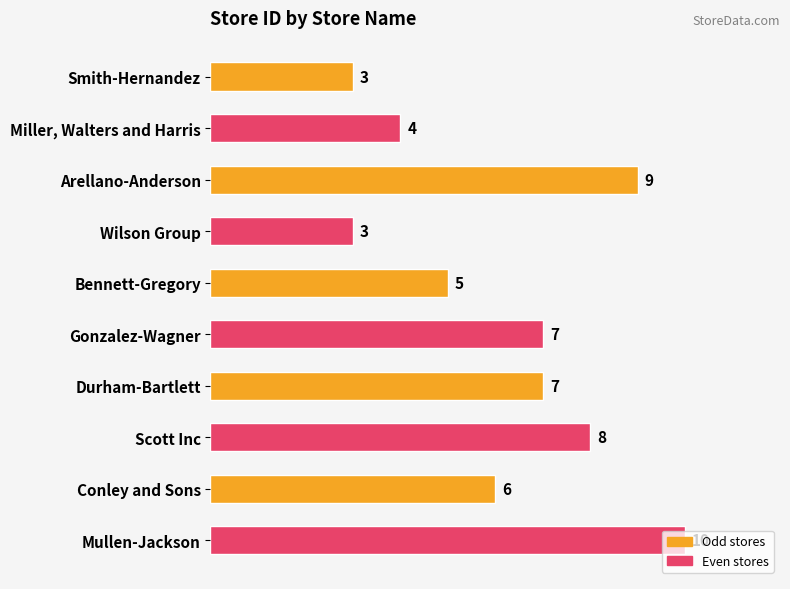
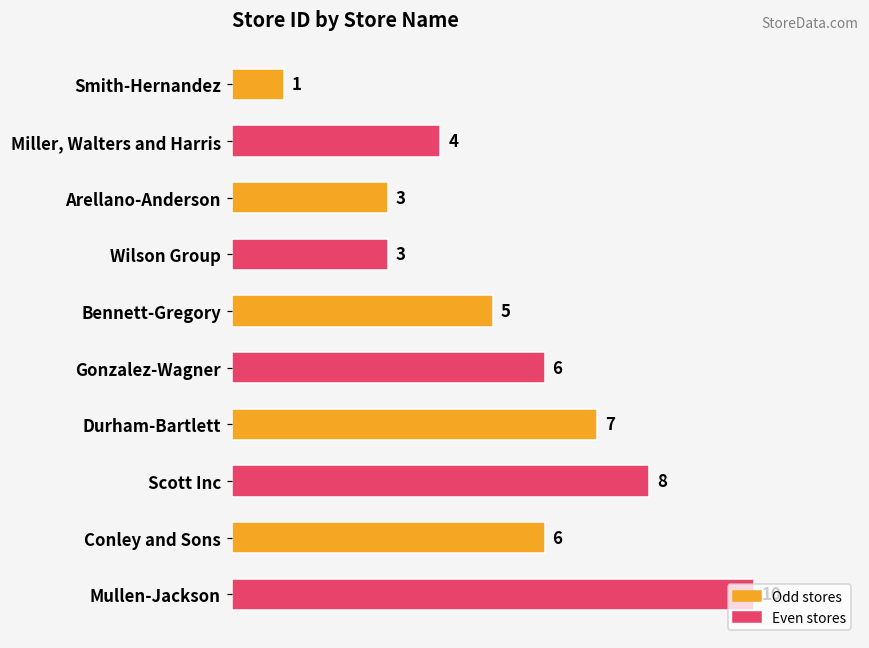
Smith-Hernandez: 3 -> 1
Arellano-Anderson: 9 -> 3
Gonzalez-Wagner: 7 -> 6
